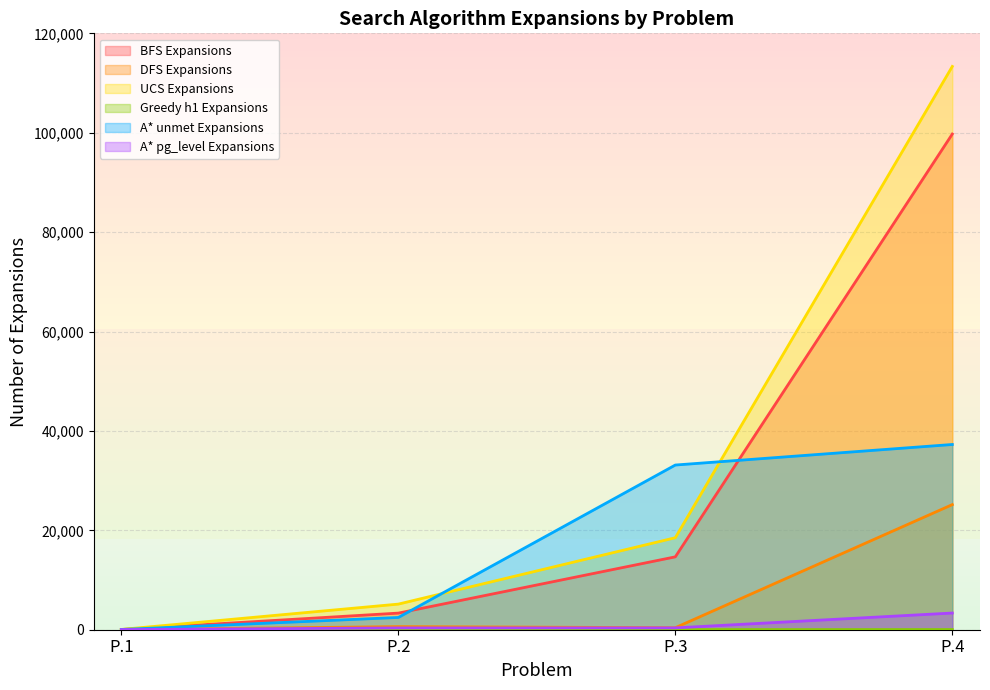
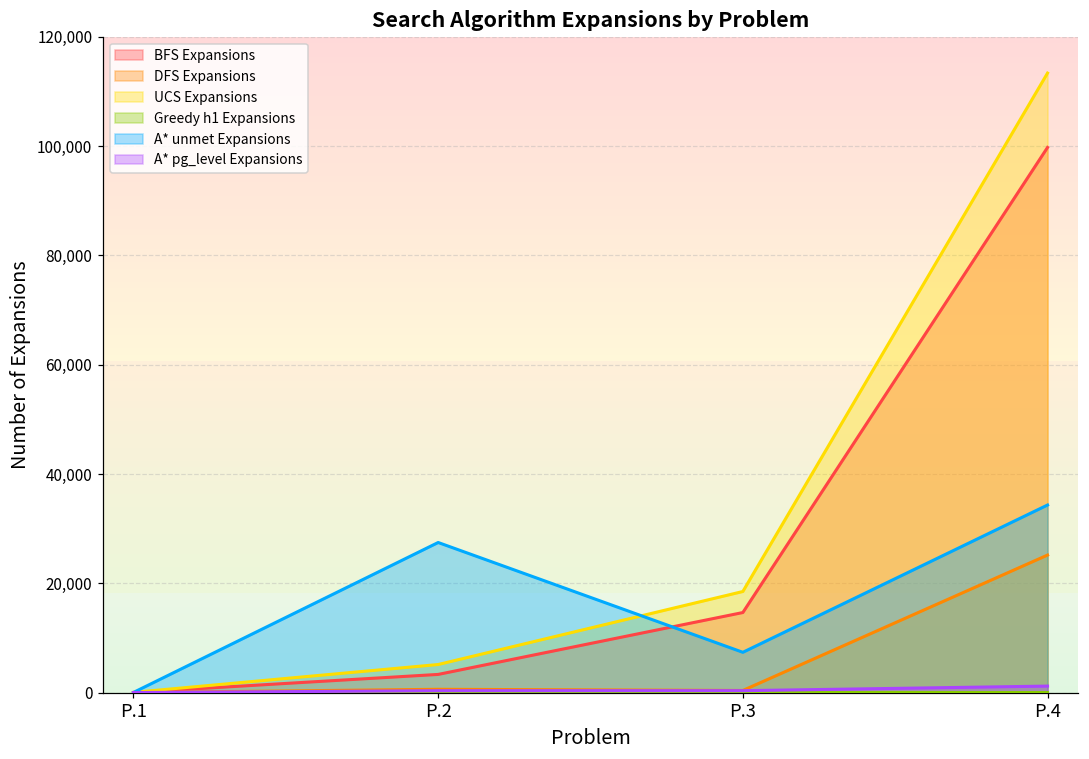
A* unmet Expansions, P.2: 2,000 -> 27,000
A* unmet Expansions, P.3: 33,000 -> 7,000
A* unmet Expansions, P.4: 37,000 -> 34,000
A* pg_level Expansions, P.4: 3,000 -> 1,000
